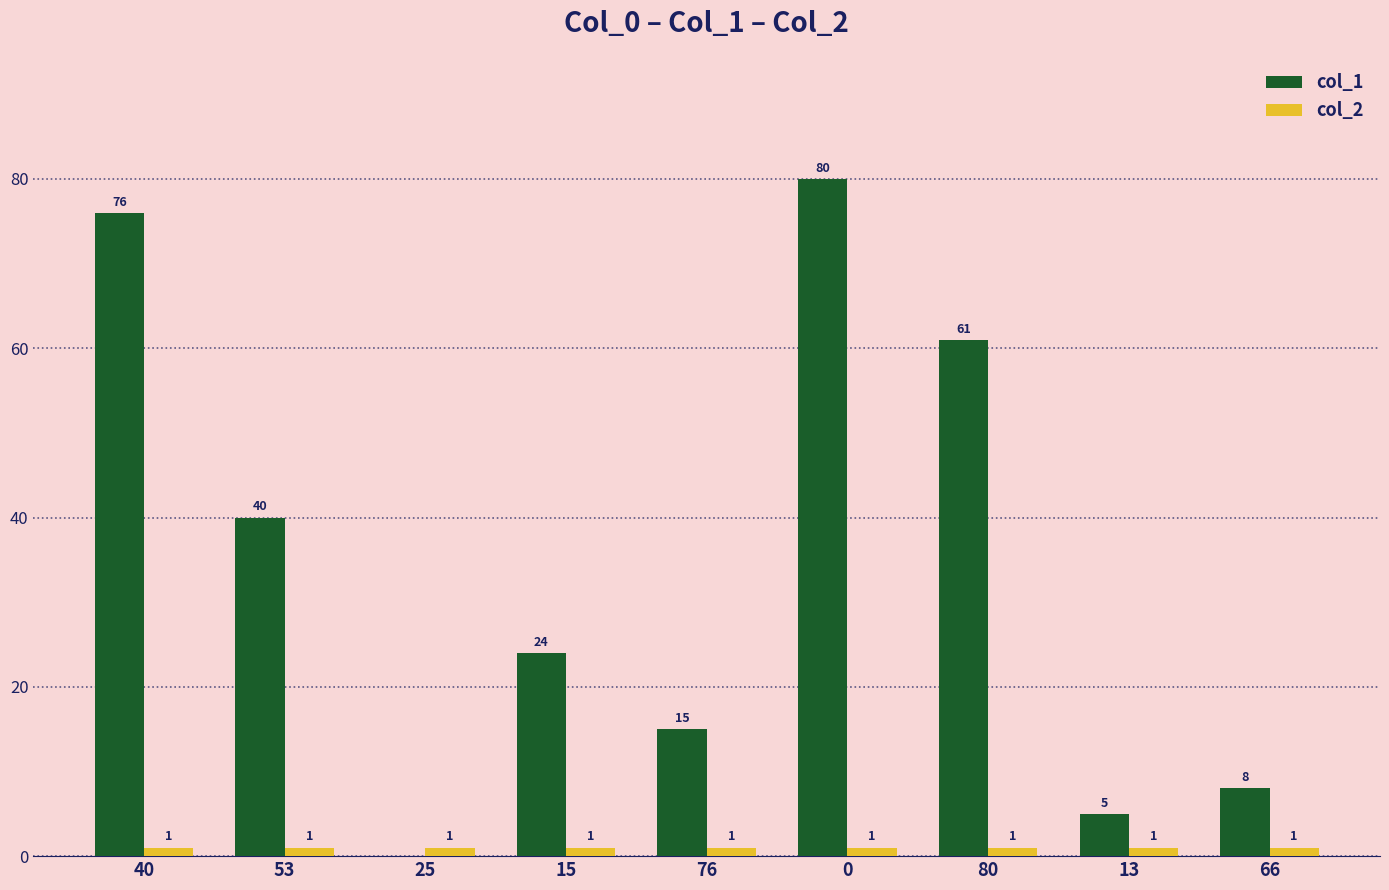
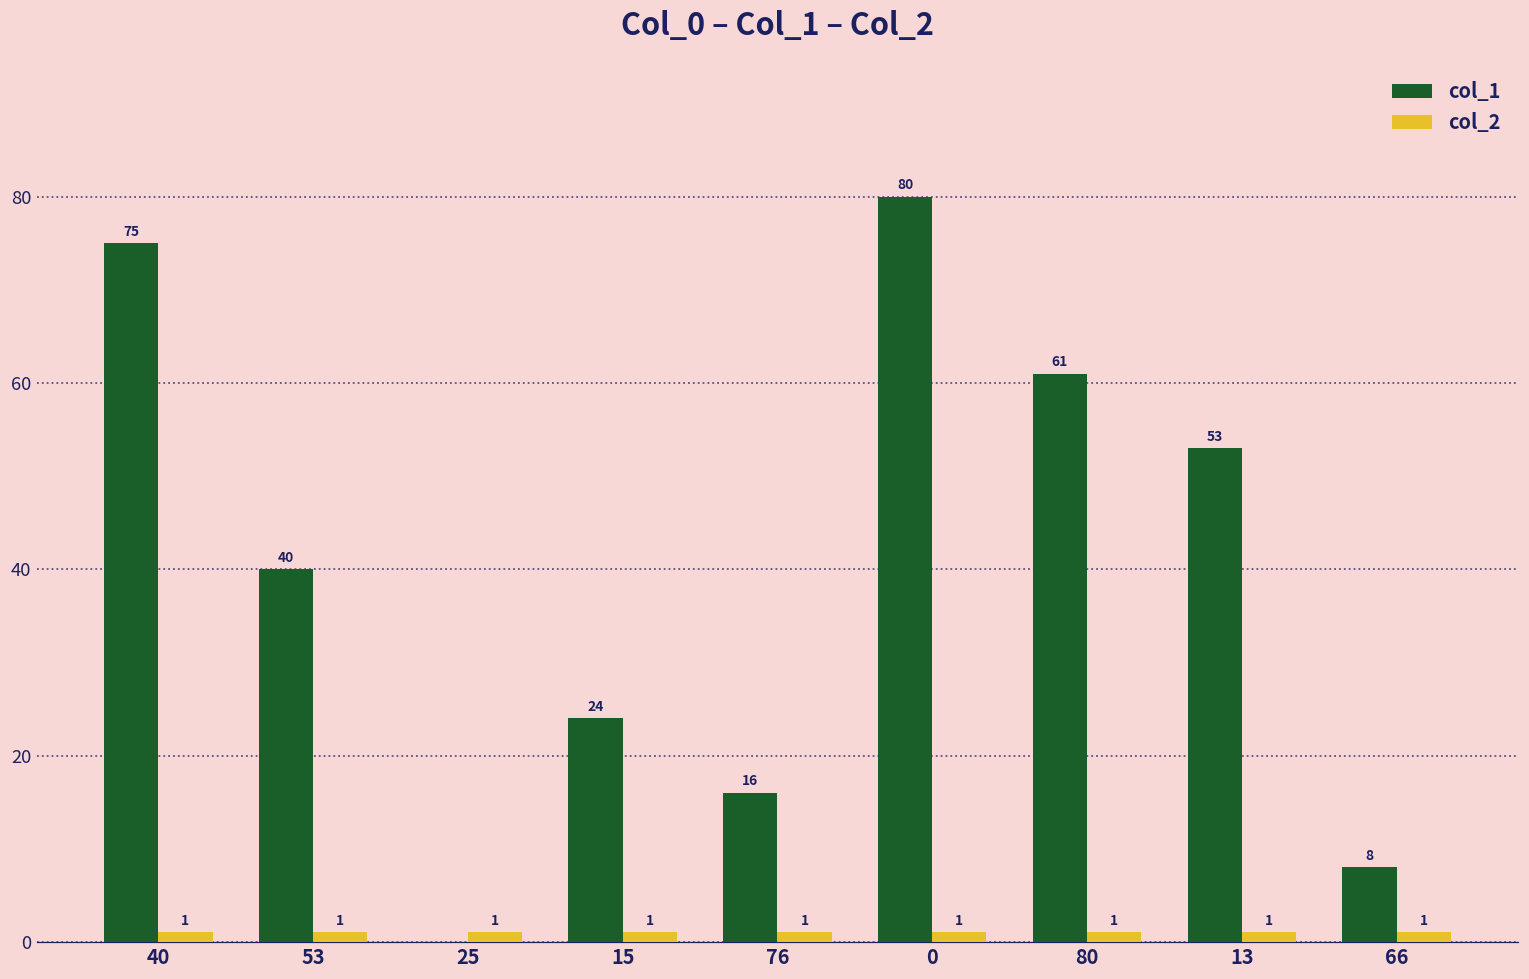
col_1, 40: 76 -> 75
col_1, 76: 15 -> 16
col_1, 13: 5 -> 53
